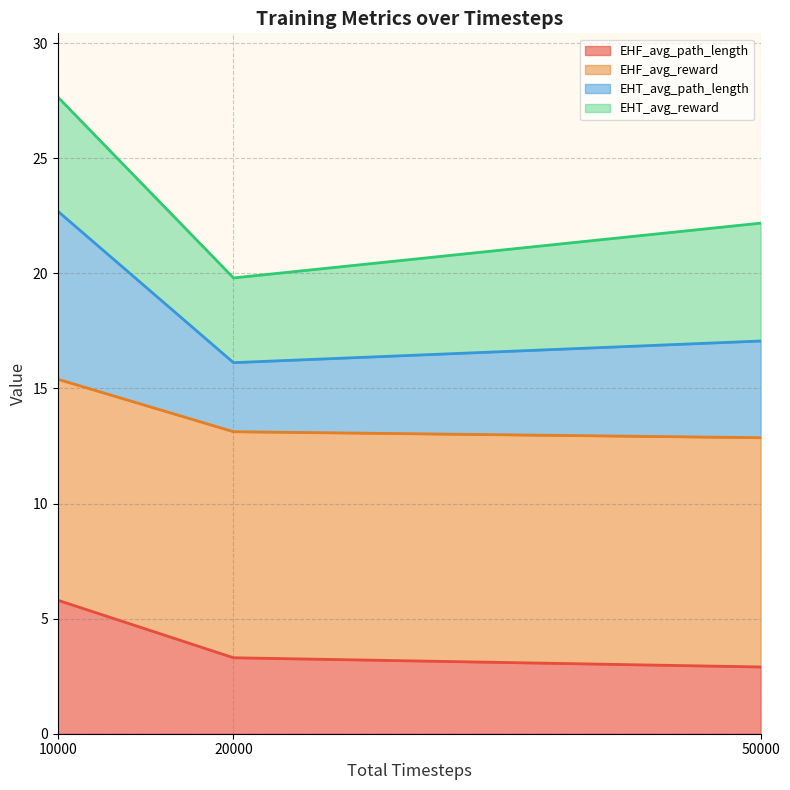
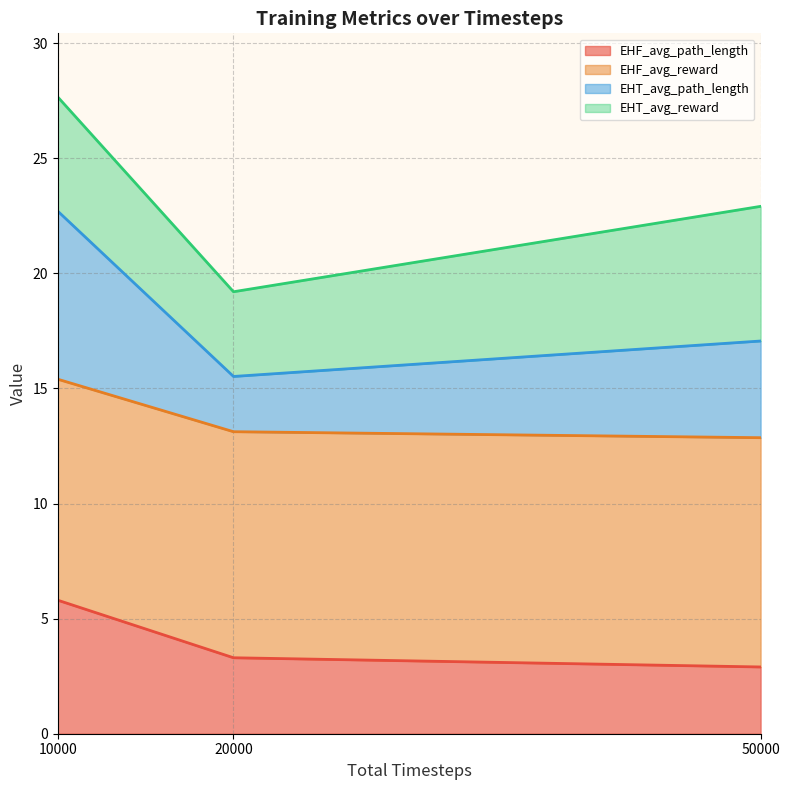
EHT_avg_path_length, 20000: 3.0 -> 2.4
EHT_avg_reward, 50000: 5.1 -> 5.9
